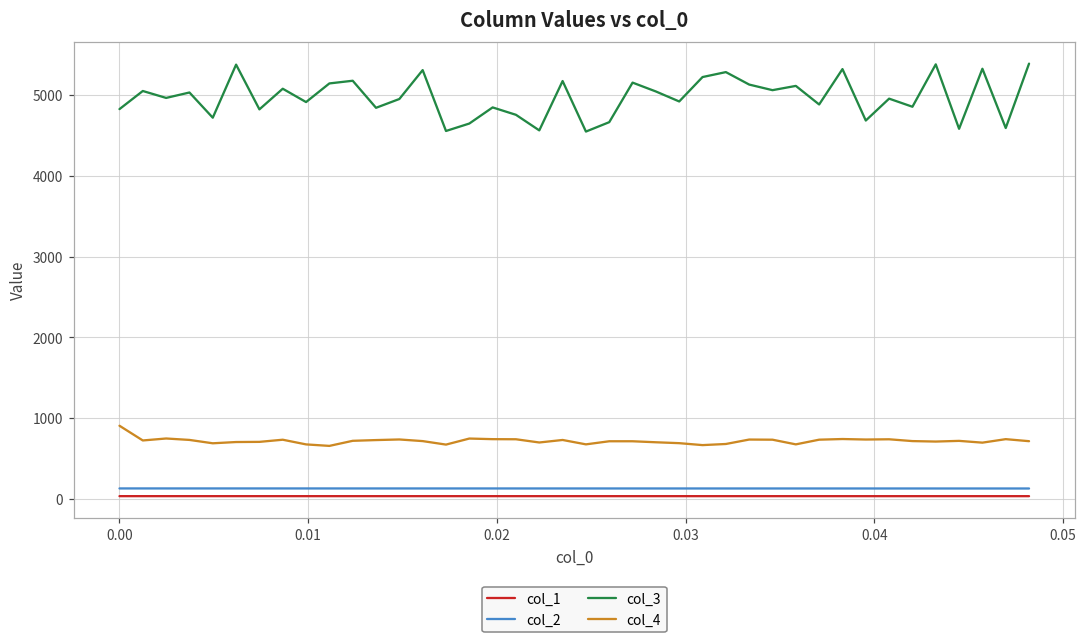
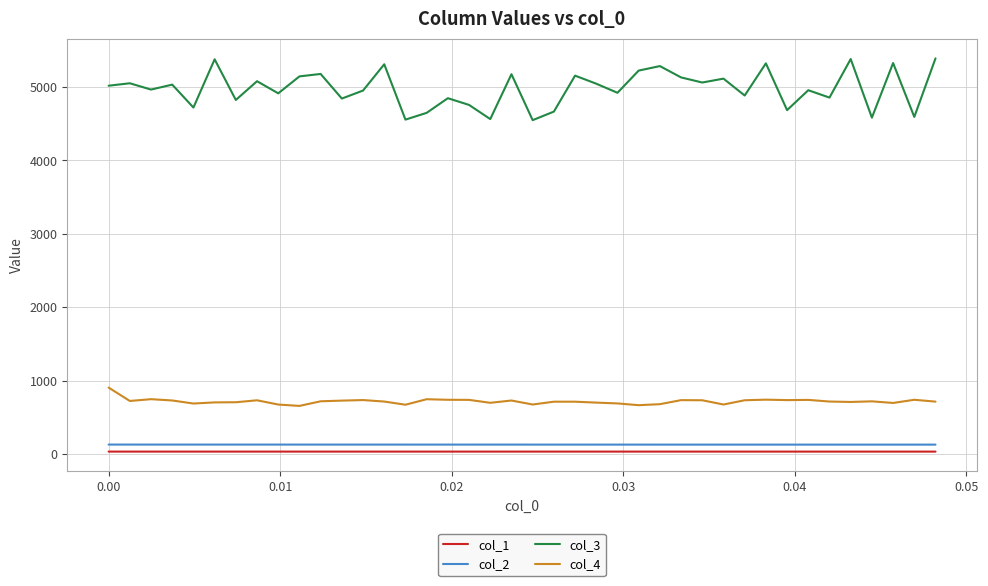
col_3, 0.00: 4800 -> 5000
